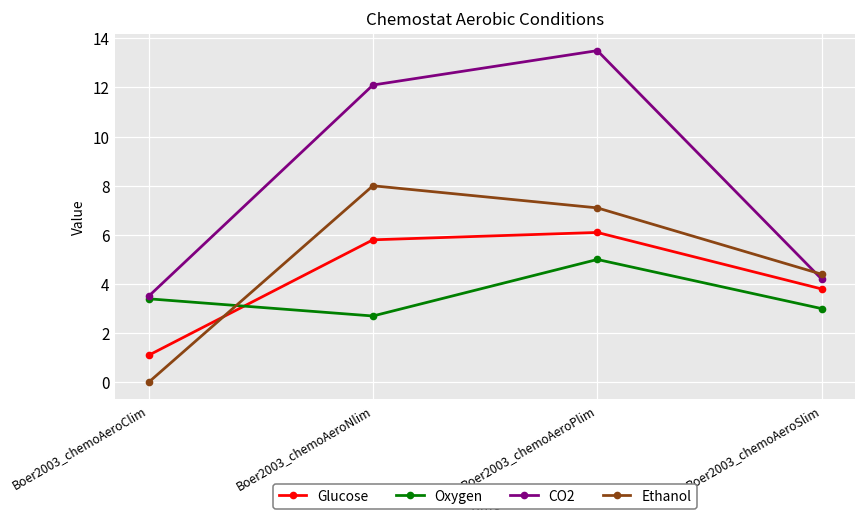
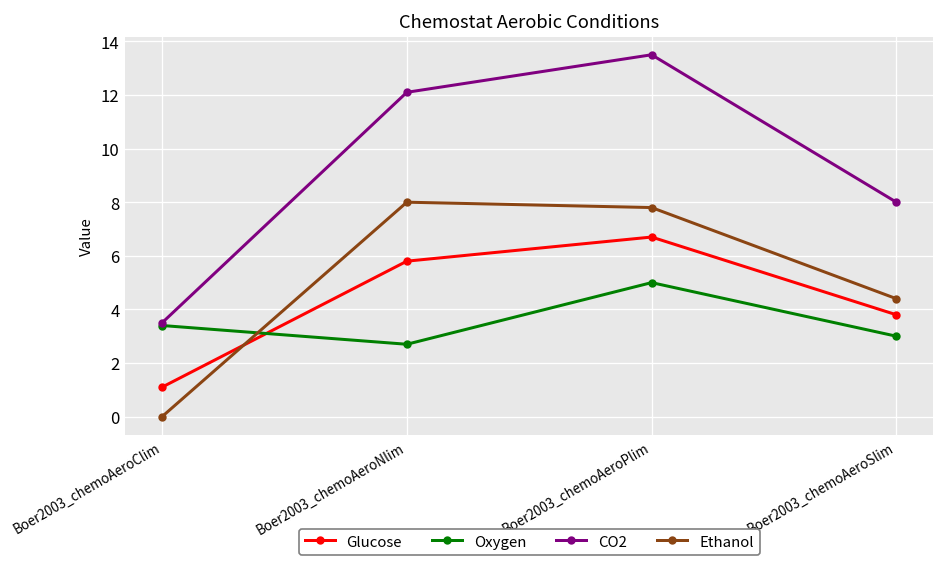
Glucose, Boer2003_chemoAeroPlim: 6.1 -> 6.7
Ethanol, Boer2003_chemoAeroPlim: 7.1 -> 7.8
CO2, Boer2003_chemoAeroSlim: 4.2 -> 8.0
